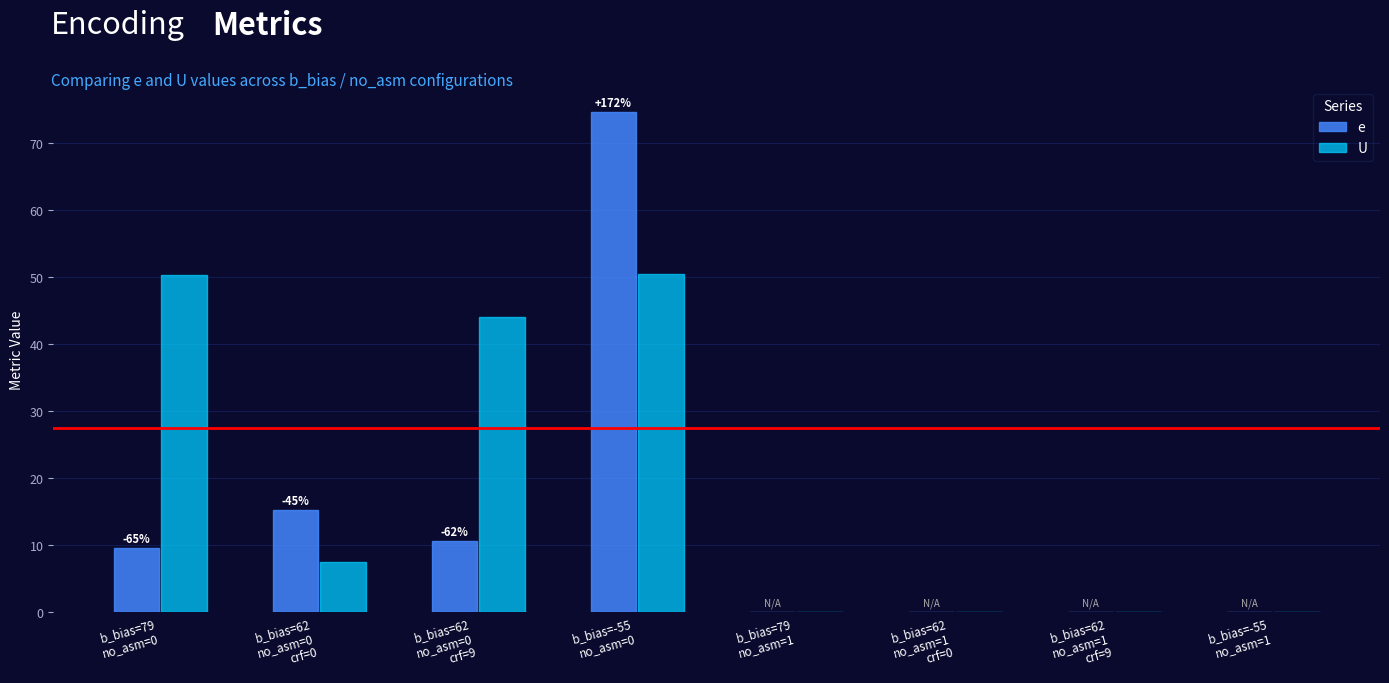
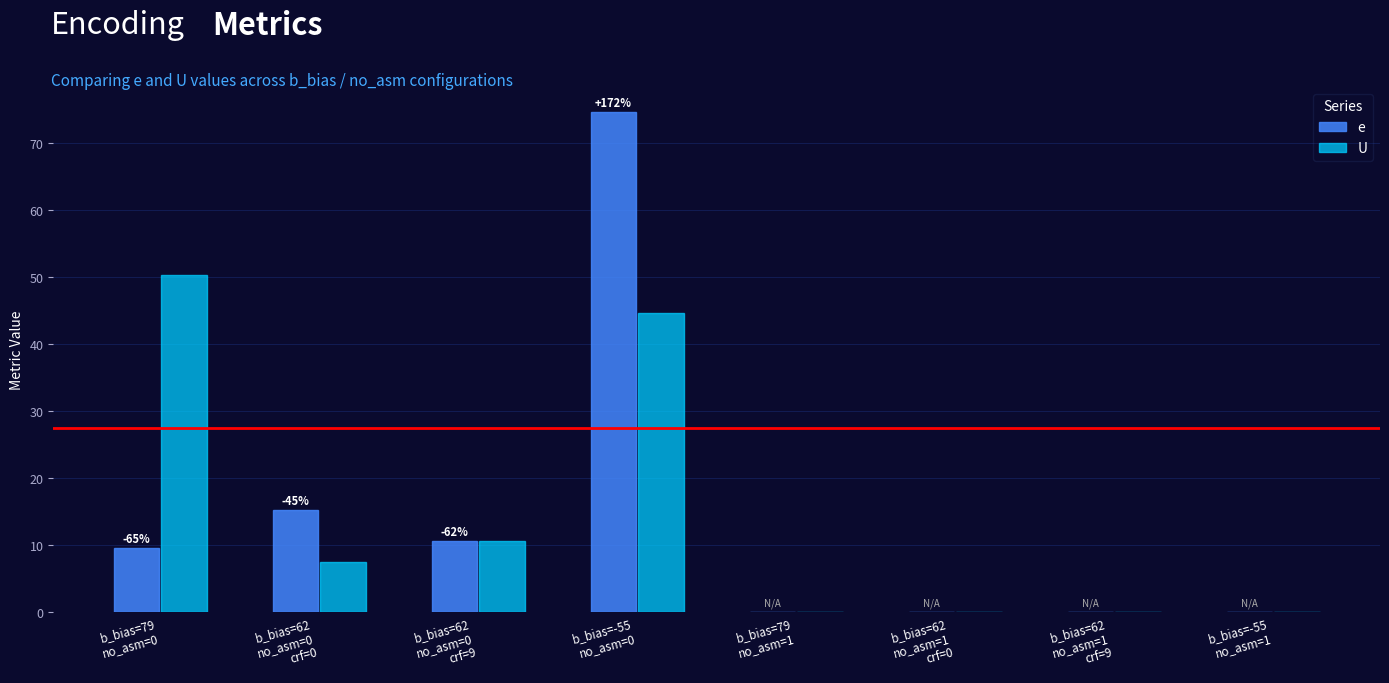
U, b_bias=62 no_asm=0 crf=9: 44 -> 11
U, b_bias=-55 no_asm=0: 50 -> 45
